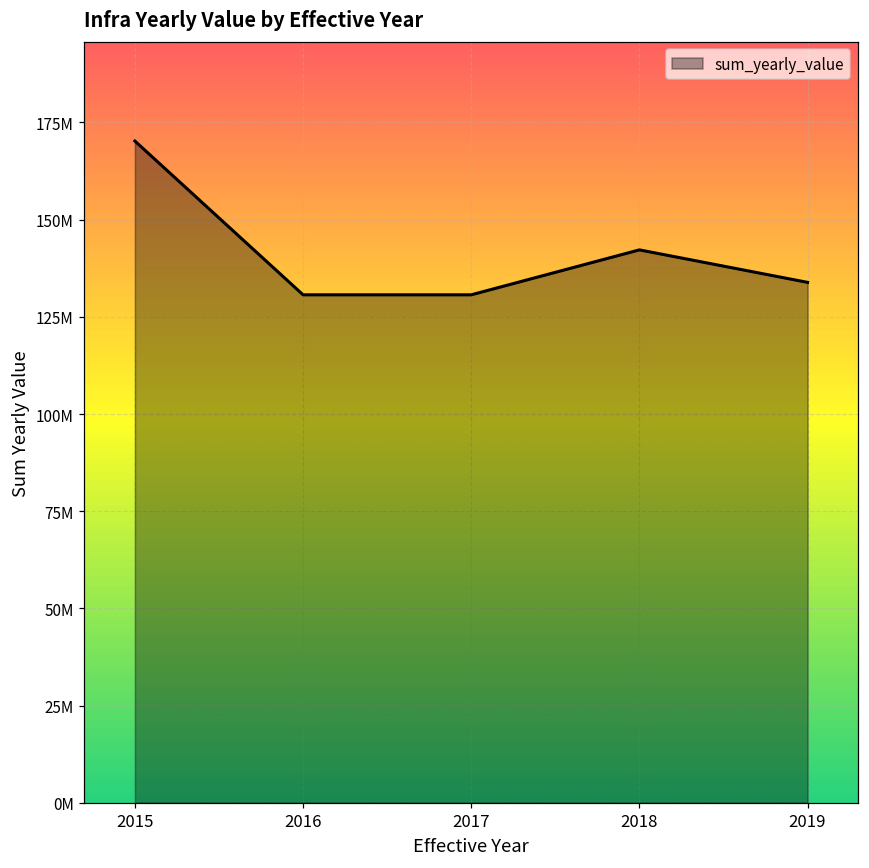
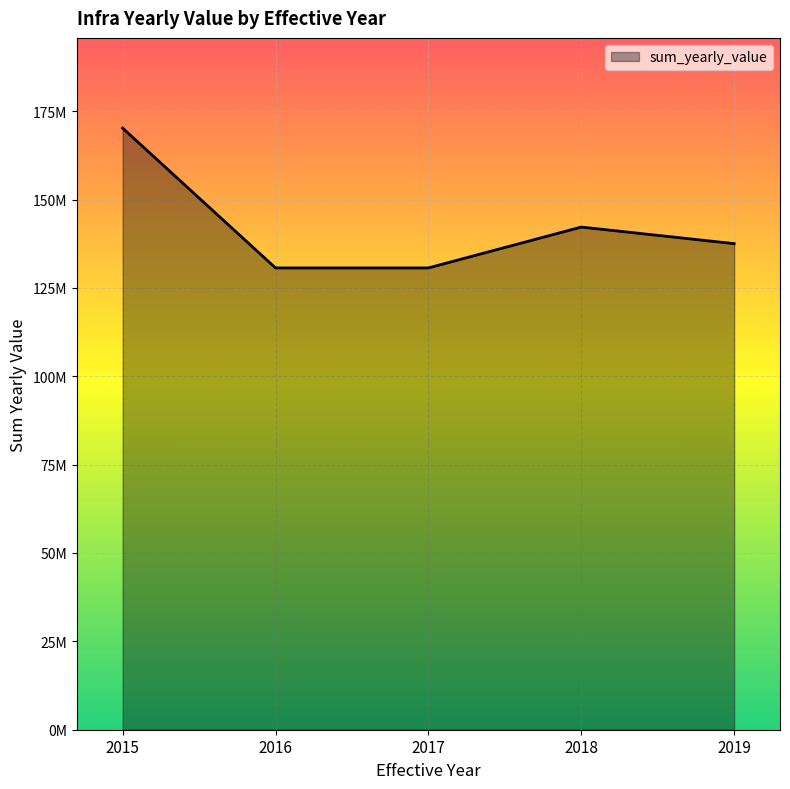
2019: 134000000 -> 138000000
